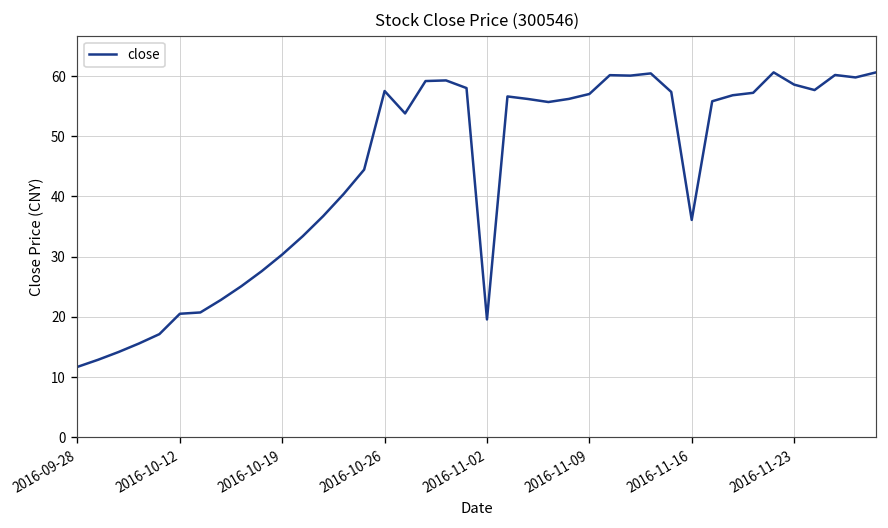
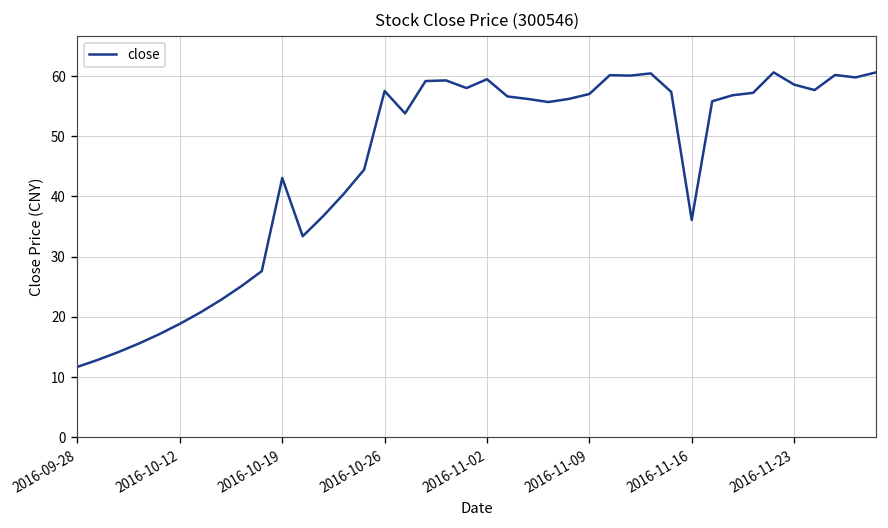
2016-10-12: 21 -> 19
2016-10-19: 30 -> 43
2016-11-02: 20 -> 59
